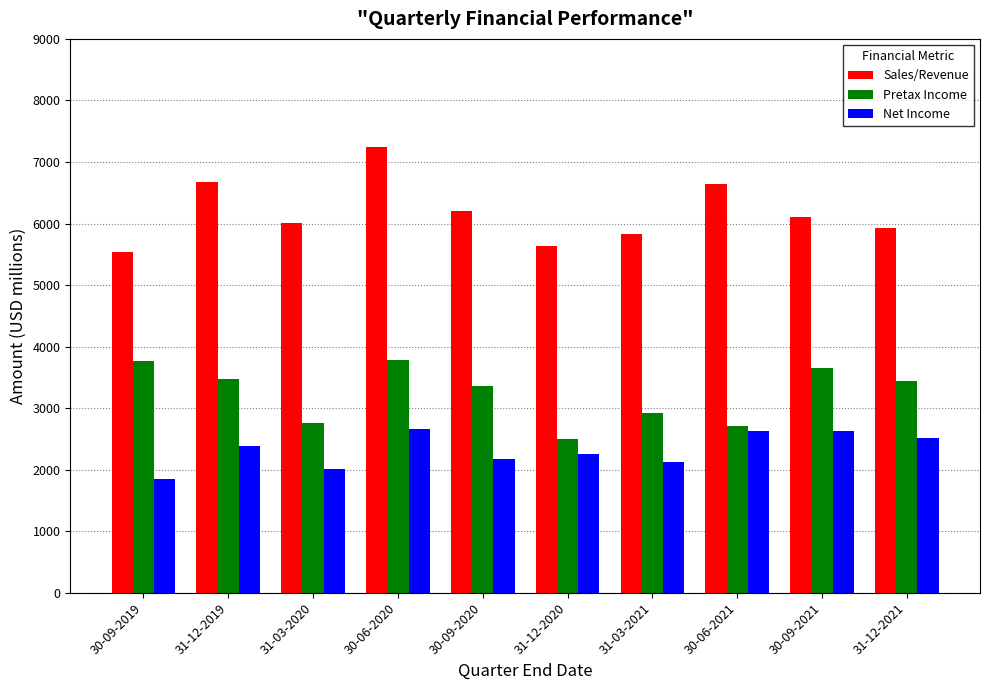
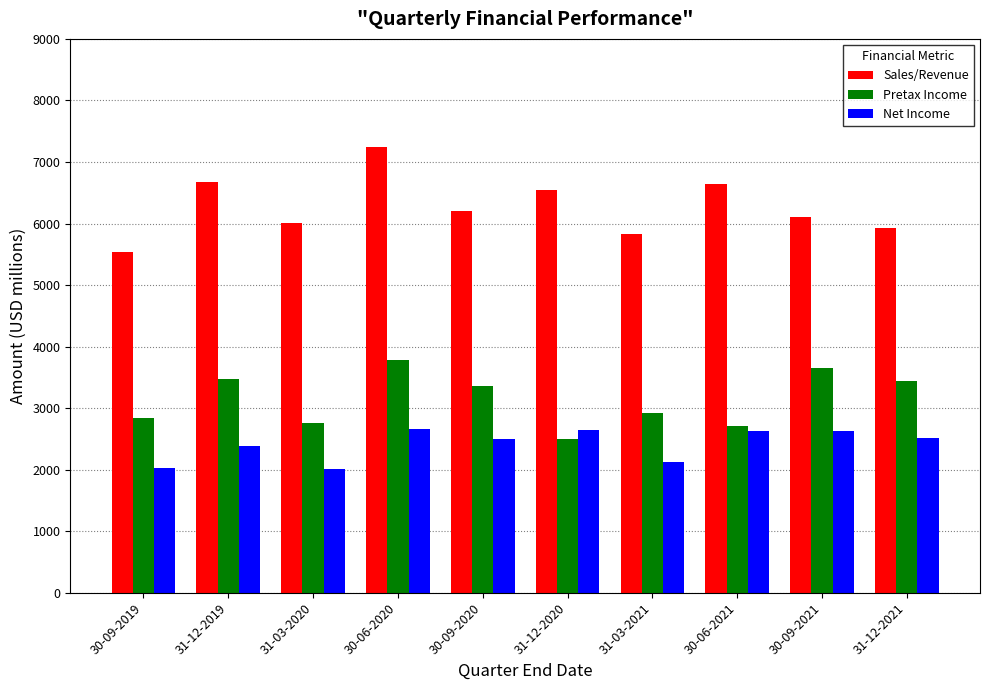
Pretax Income, 30-09-2019: 3800 -> 2800
Net Income, 30-09-2019: 1800 -> 2000
Net Income, 30-09-2020: 2200 -> 2500
Sales/Revenue, 31-12-2020: 5600 -> 6500
Net Income, 31-12-2020: 2300 -> 2700
